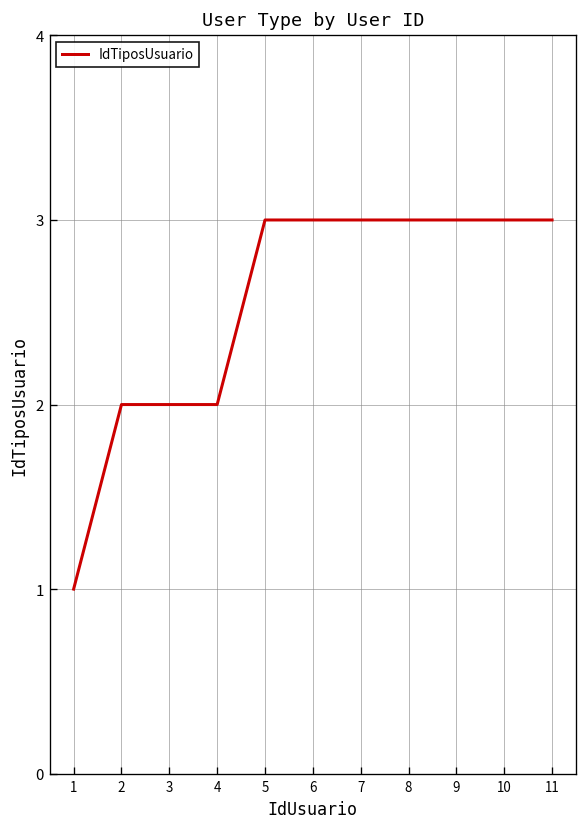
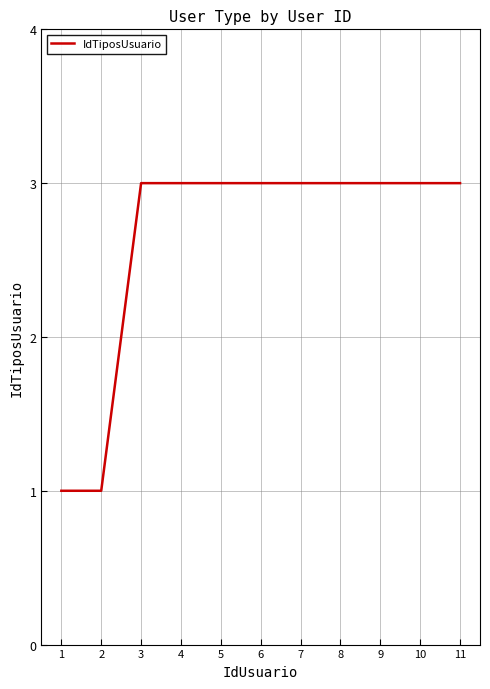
2: 2 -> 1
3: 2 -> 3
4: 2 -> 3
